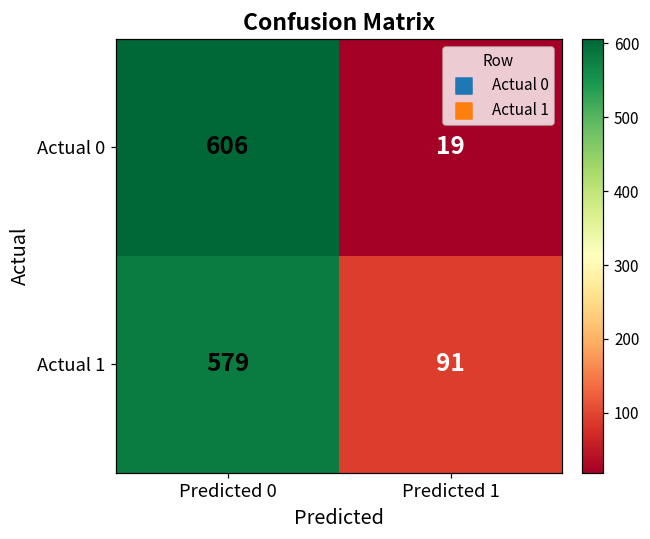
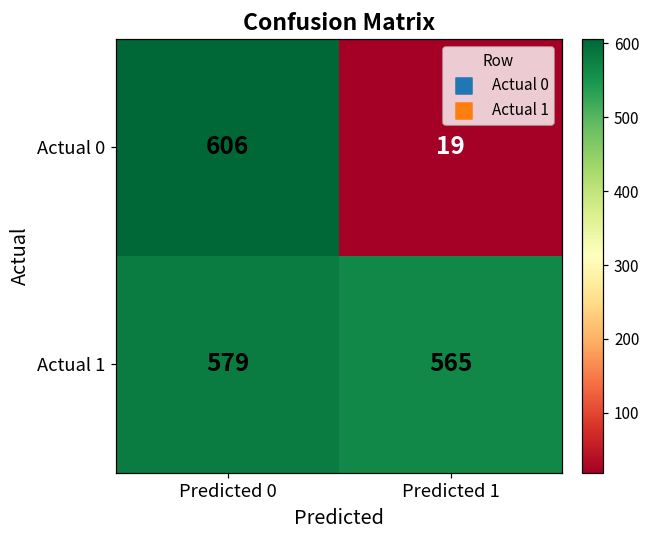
Actual 1, Predicted 1: 91 -> 565
